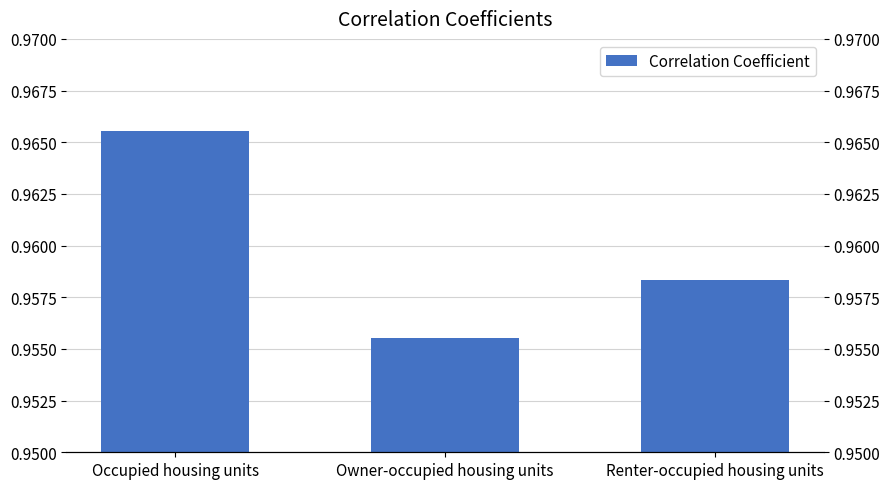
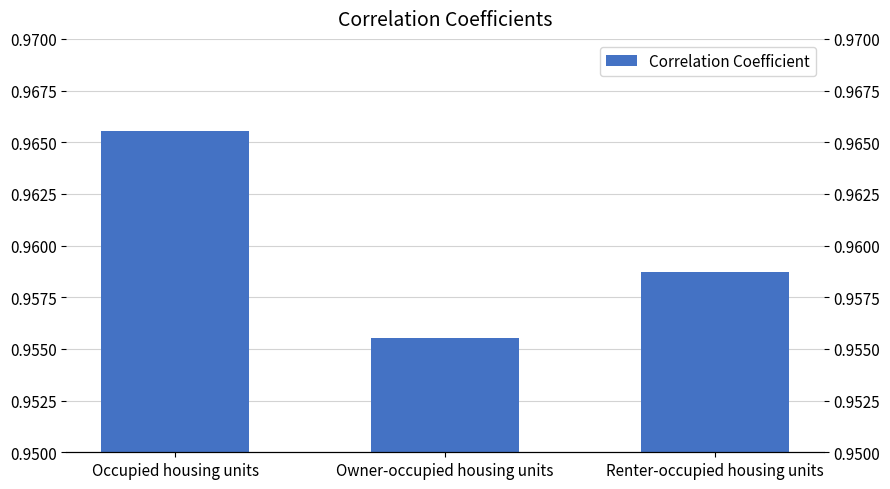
Renter-occupied housing units: 0.9583 -> 0.9587
